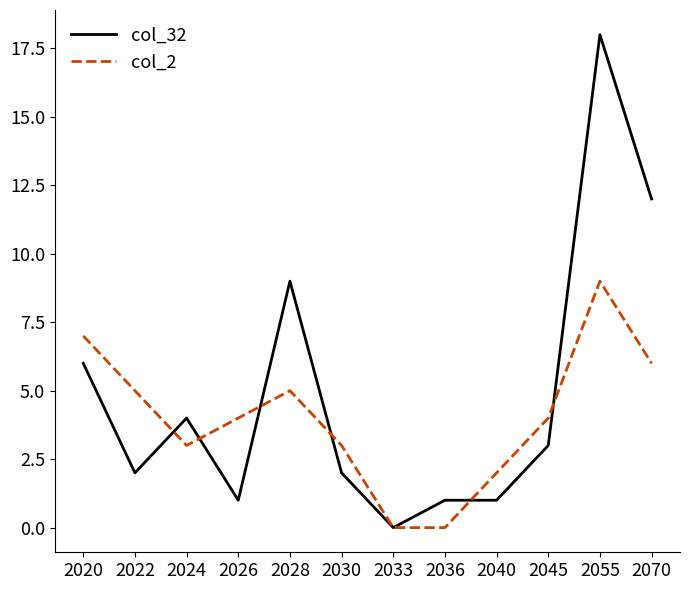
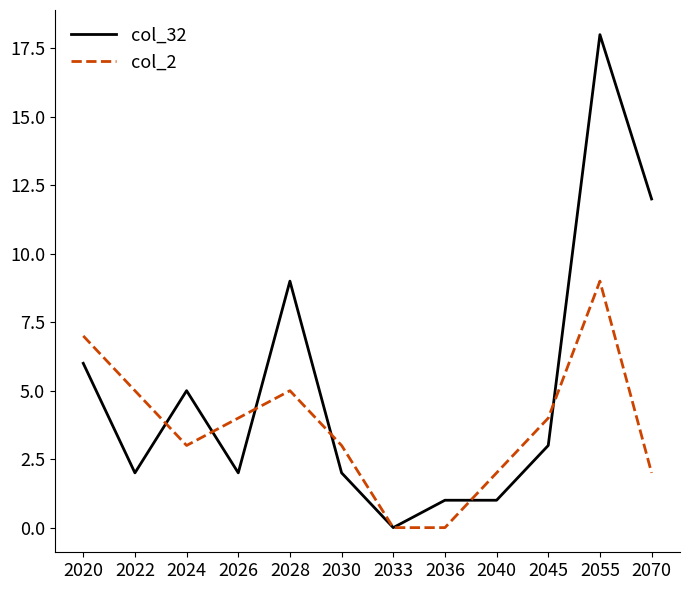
col_32, 2024: 4 -> 5
col_32, 2026: 1 -> 2
col_2, 2070: 6 -> 2
